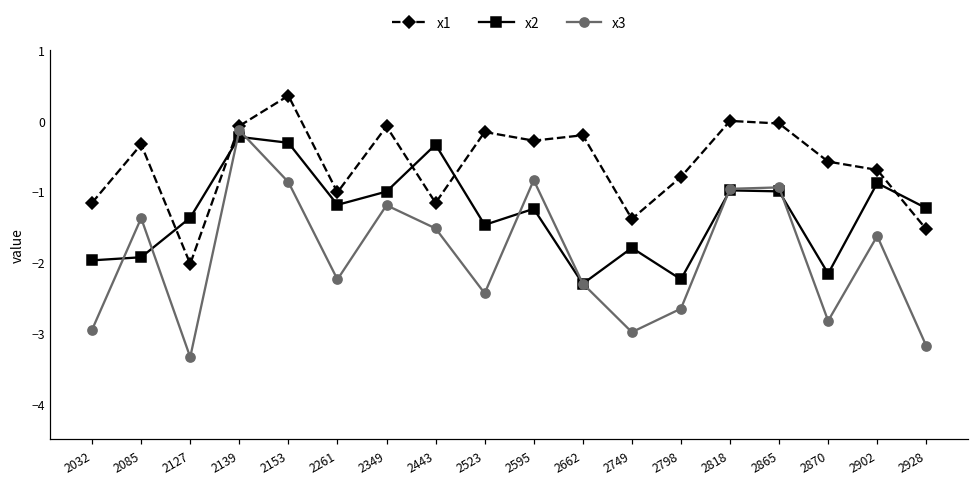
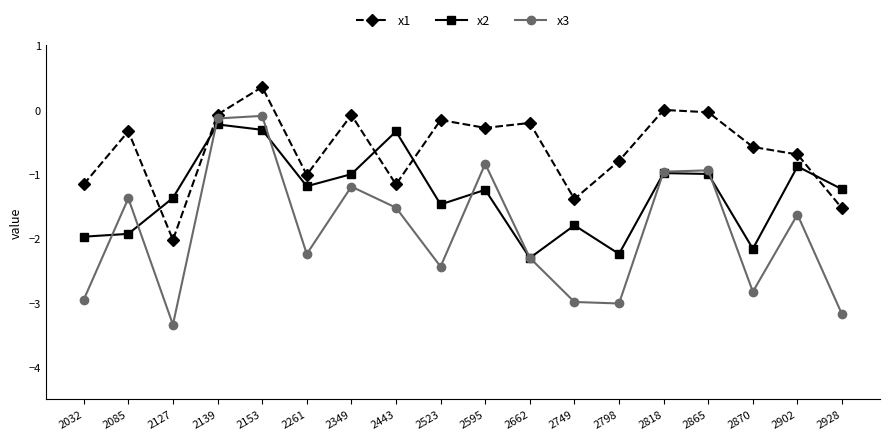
x3, 2153: -0.9 -> -0.1
x3, 2798: -2.7 -> -3.0
